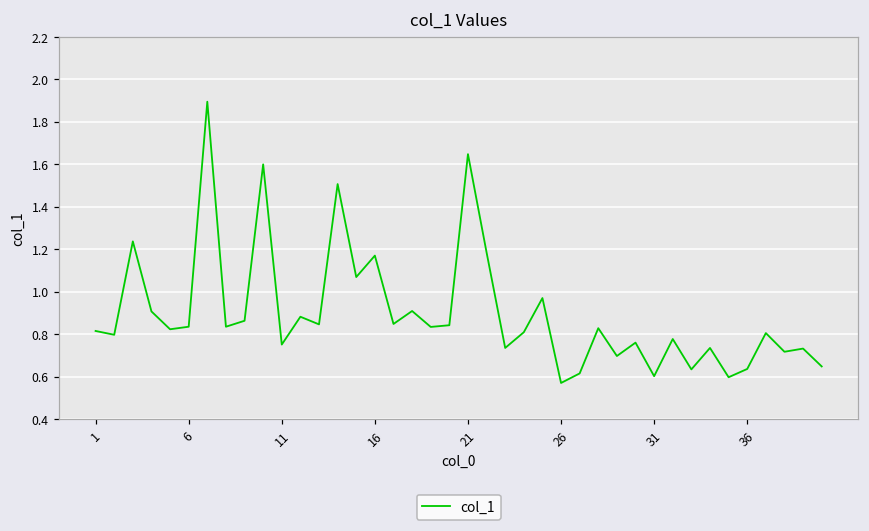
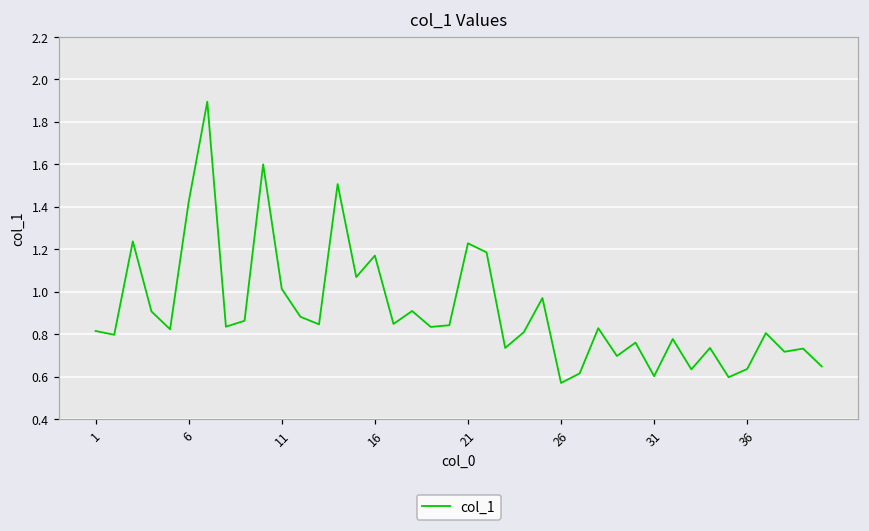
6: 0.84 -> 1.42
11: 0.75 -> 1.01
21: 1.65 -> 1.23
